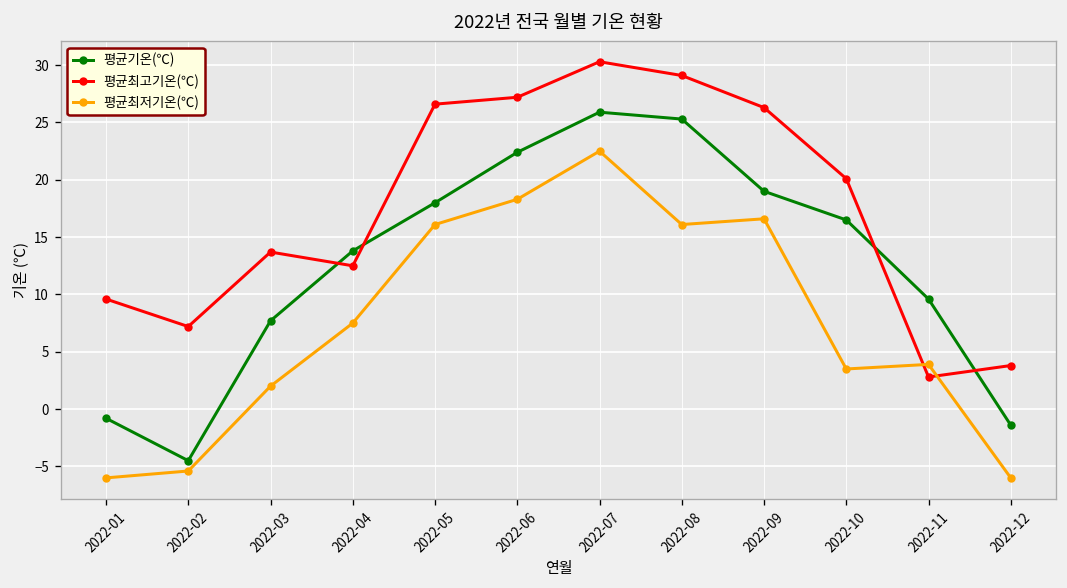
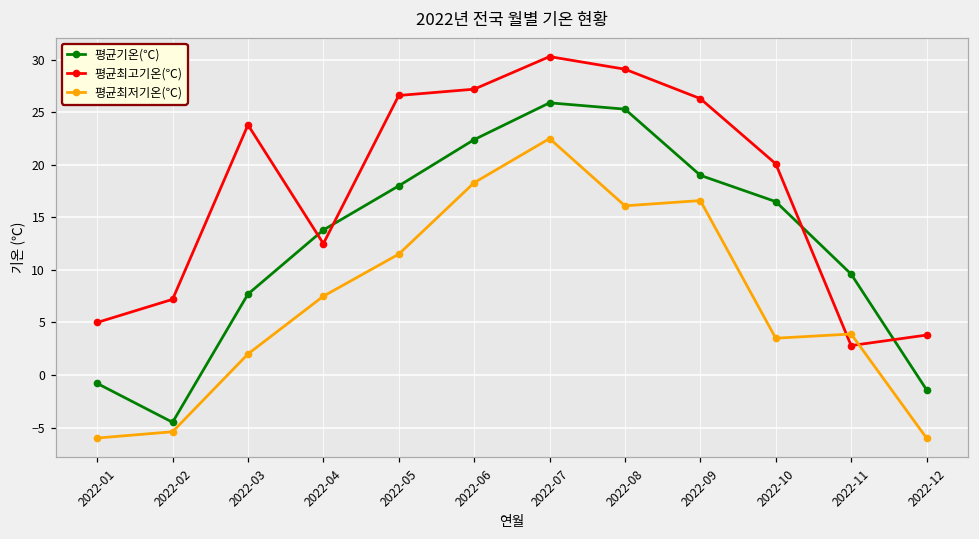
평균최고기온(℃), 2022-01: 10 -> 5
평균최고기온(℃), 2022-03: 14 -> 24
평균최저기온(℃), 2022-05: 16 -> 12
